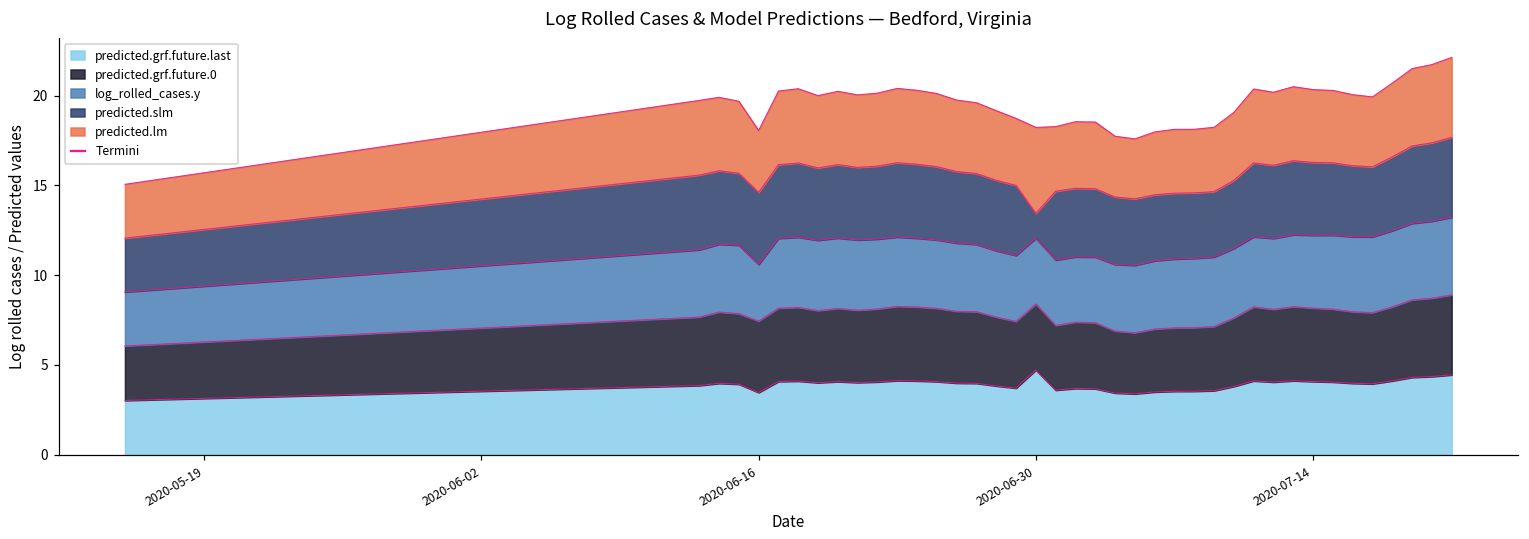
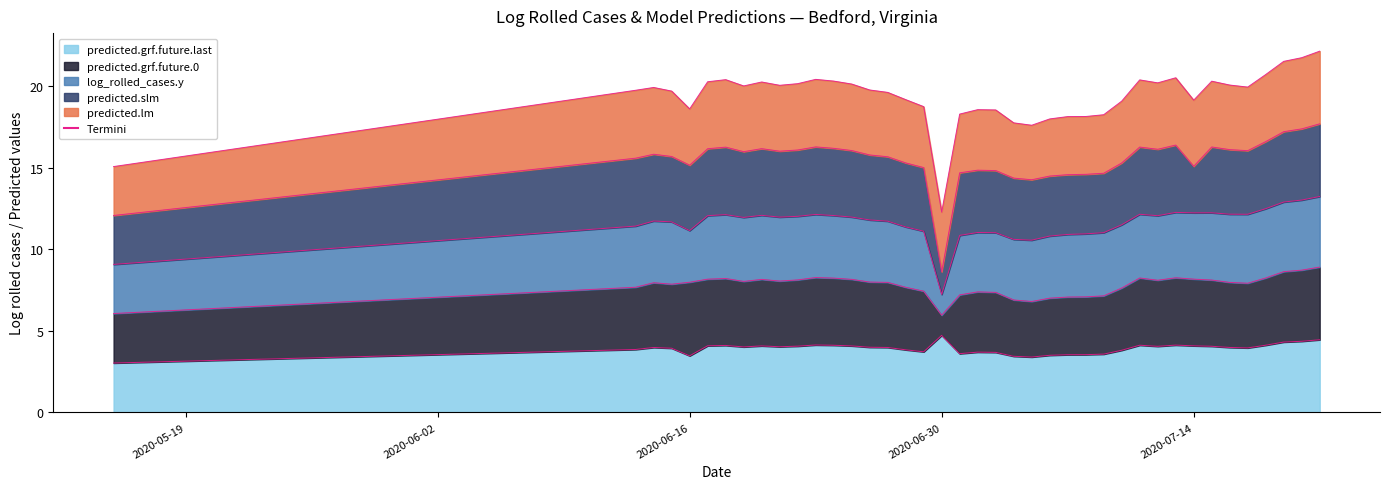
predicted.grf.future.0, 2020-06-16: 4.0 -> 4.5
predicted.grf.future.0, 2020-06-30: 3.7 -> 1.2
log_rolled_cases.y, 2020-06-30: 3.7 -> 1.3
predicted.lm, 2020-06-30: 4.8 -> 3.7
predicted.slm, 2020-07-14: 4.1 -> 2.8
